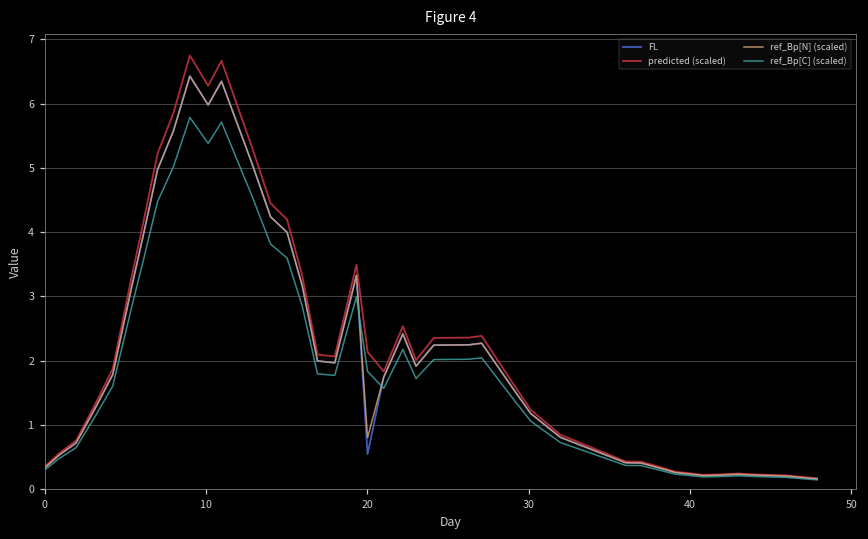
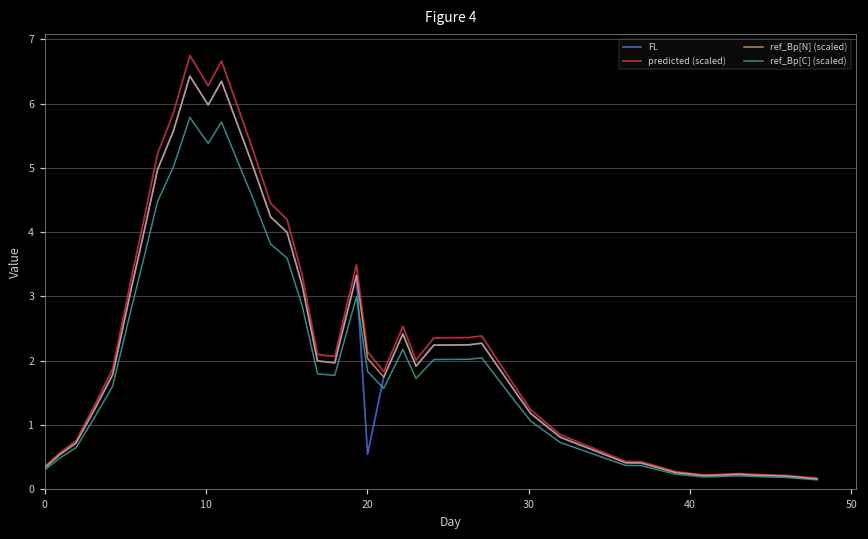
ref_Bp[N] (scaled), 20: 0.8 -> 2.0
